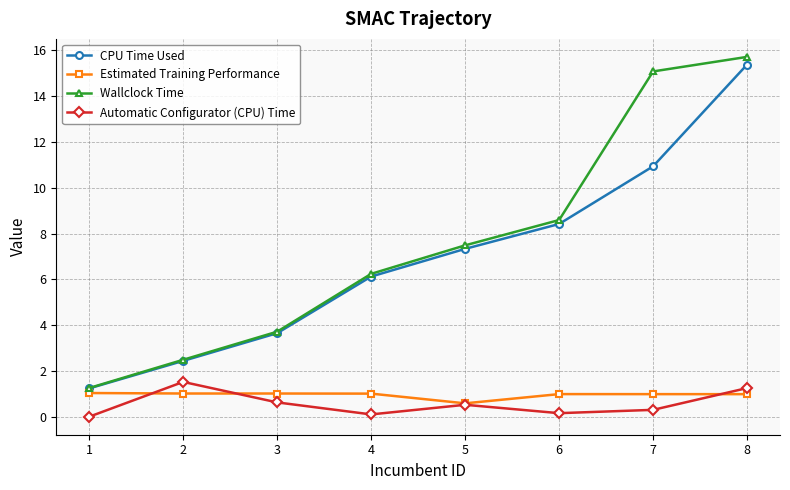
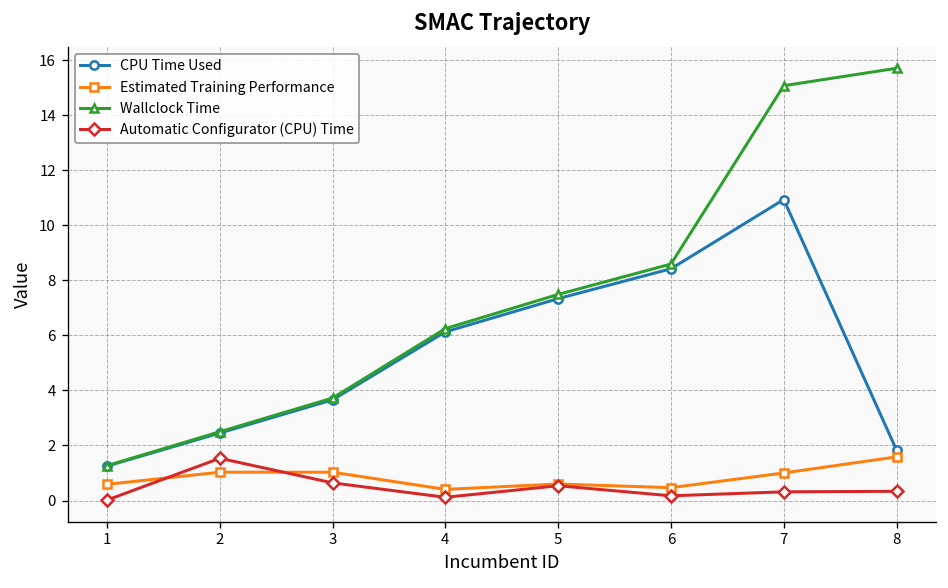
Estimated Training Performance, 1: 1.0 -> 0.6
Estimated Training Performance, 4: 1.0 -> 0.4
Estimated Training Performance, 6: 1.0 -> 0.5
CPU Time Used, 8: 15.4 -> 1.8
Estimated Training Performance, 8: 1.0 -> 1.6
Automatic Configurator (CPU) Time, 8: 1.3 -> 0.3
